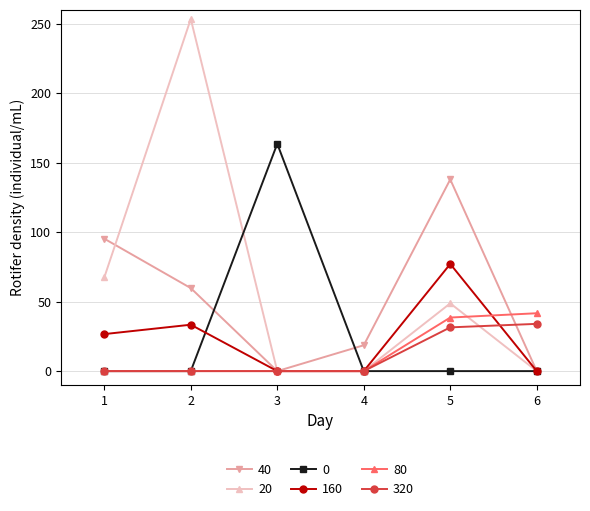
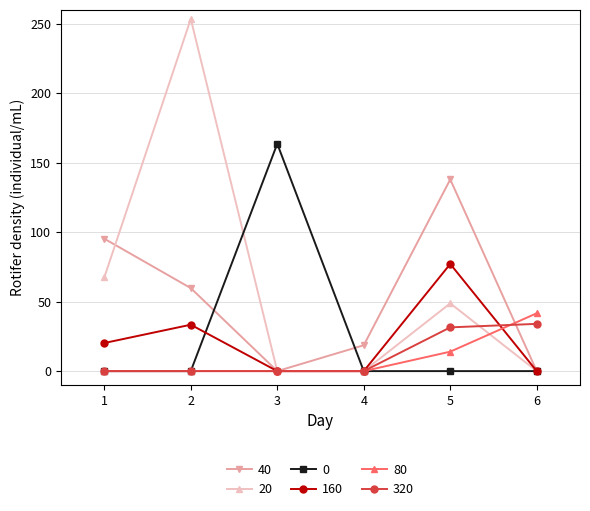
160, 1: 27 -> 20
80, 5: 39 -> 14
